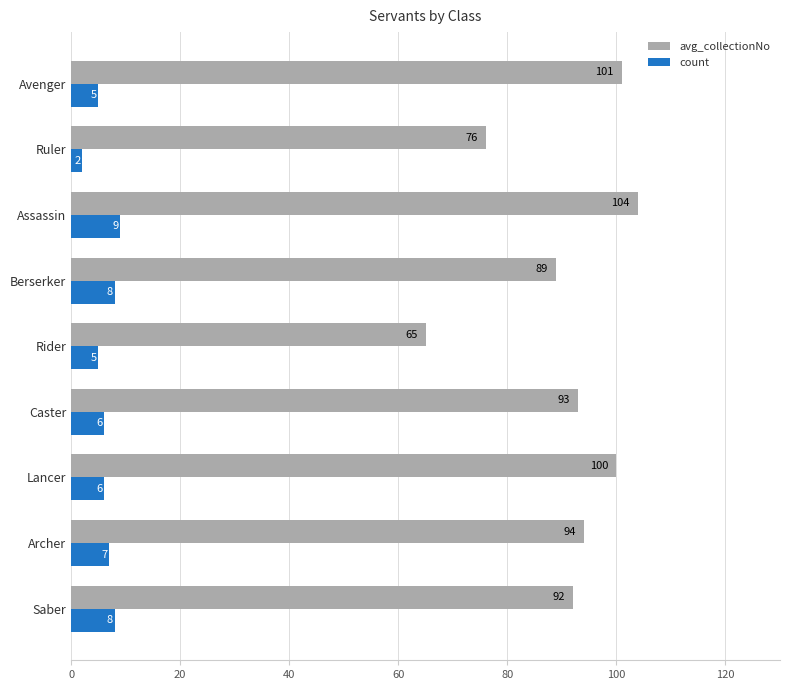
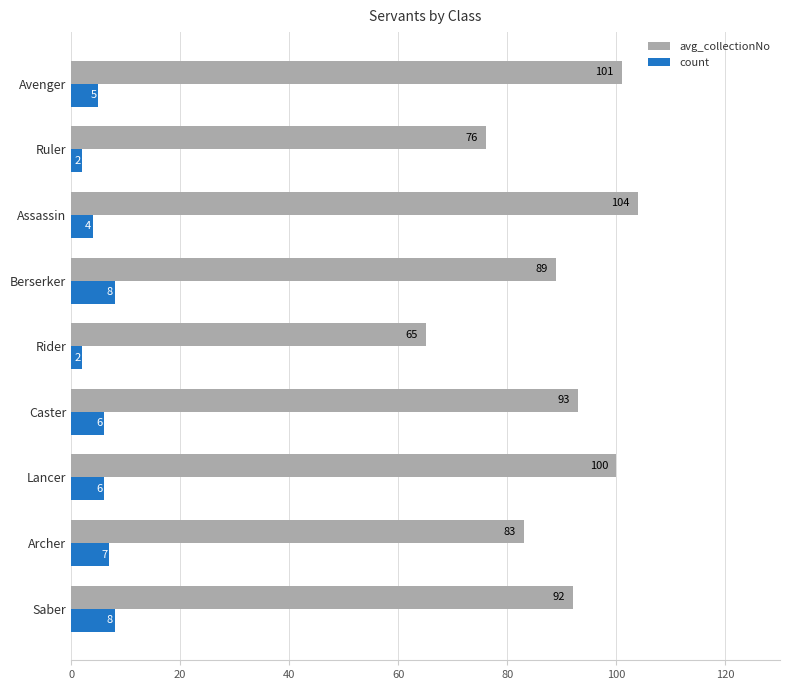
count, Assassin: 9 -> 4
count, Rider: 5 -> 2
avg_collectionNo, Archer: 94 -> 83
